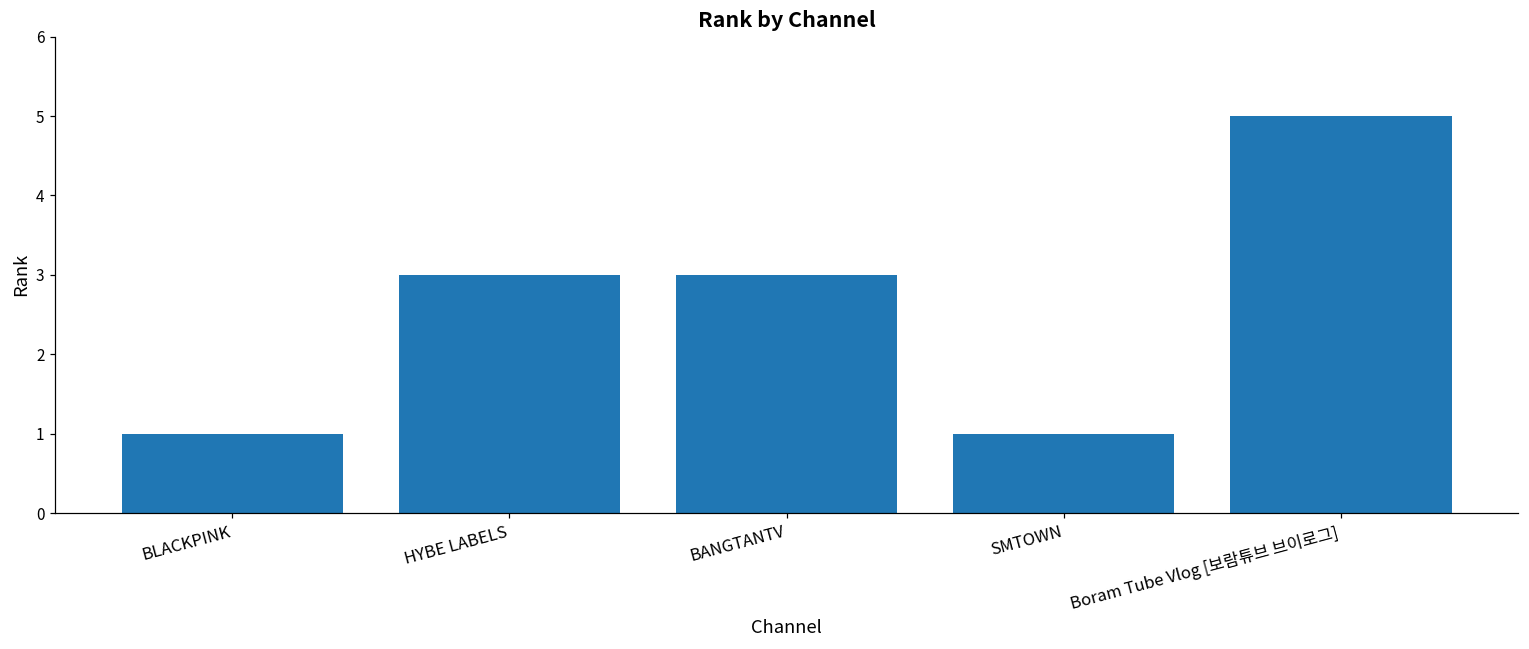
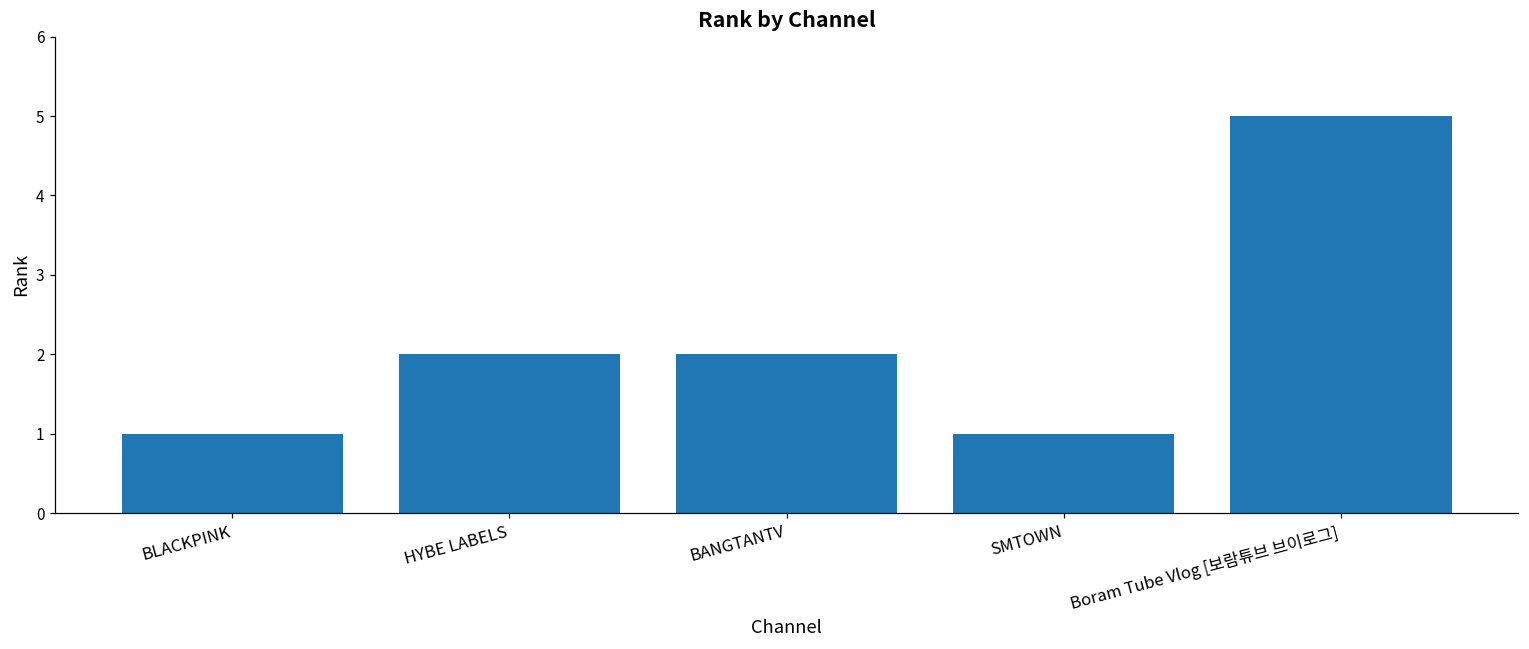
HYBE LABELS: 3 -> 2
BANGTANTV: 3 -> 2
